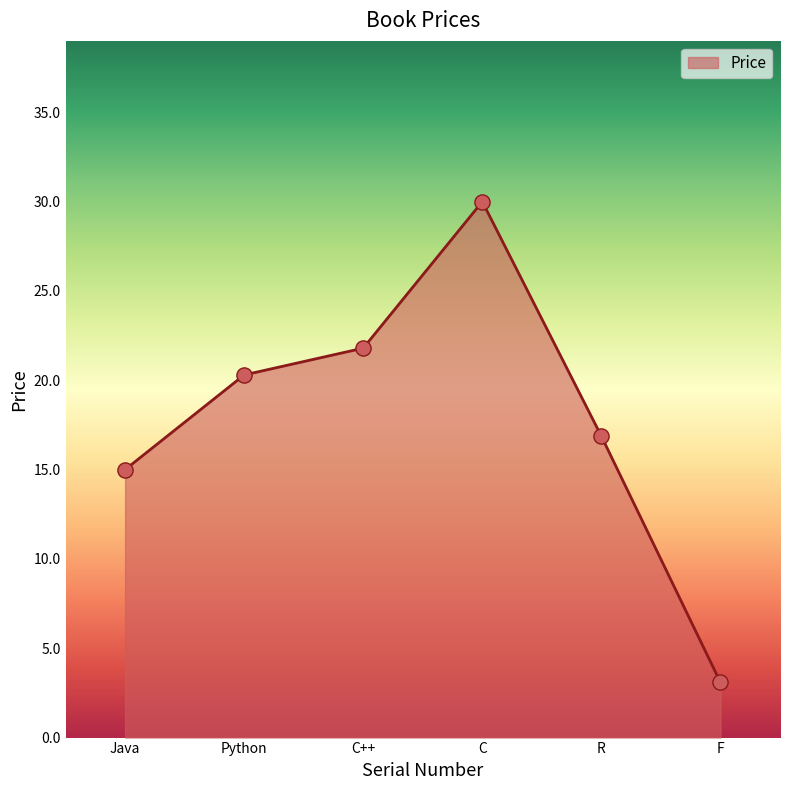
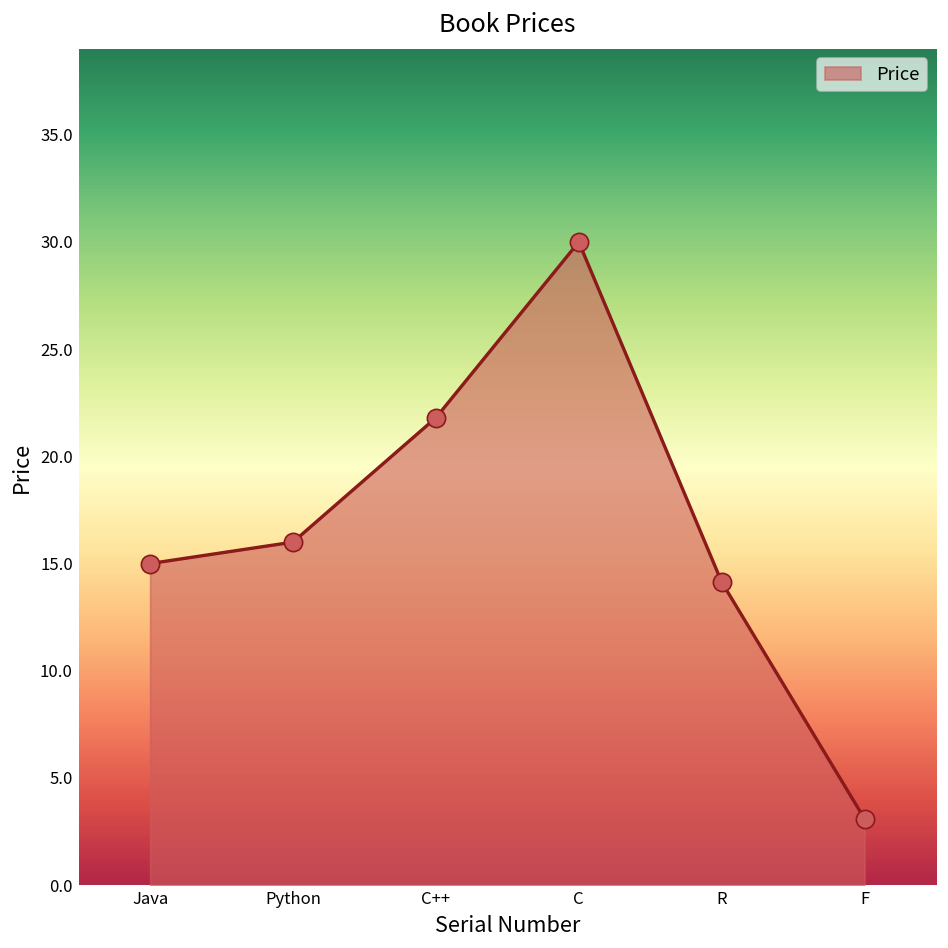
Python: 20.3 -> 16.0
R: 16.9 -> 14.1
